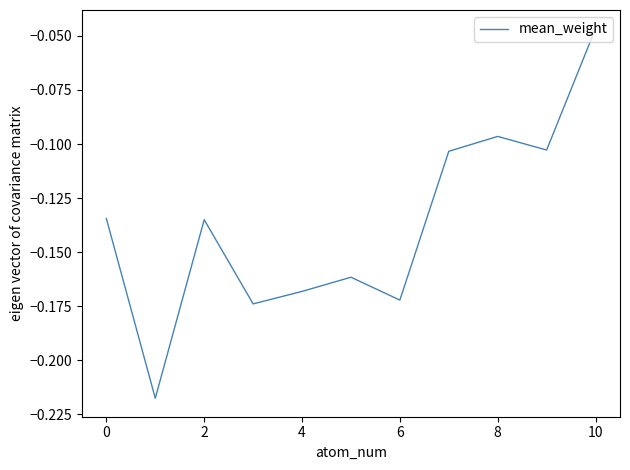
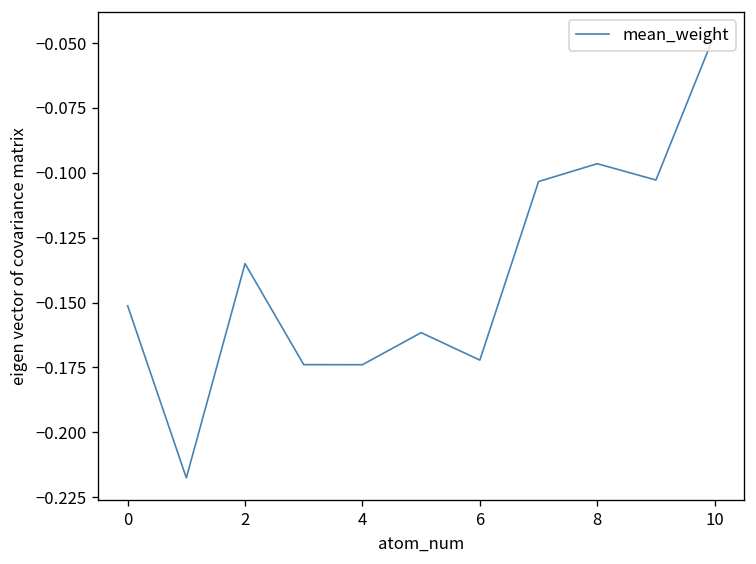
0: -0.134 -> -0.151
4: -0.168 -> -0.174
